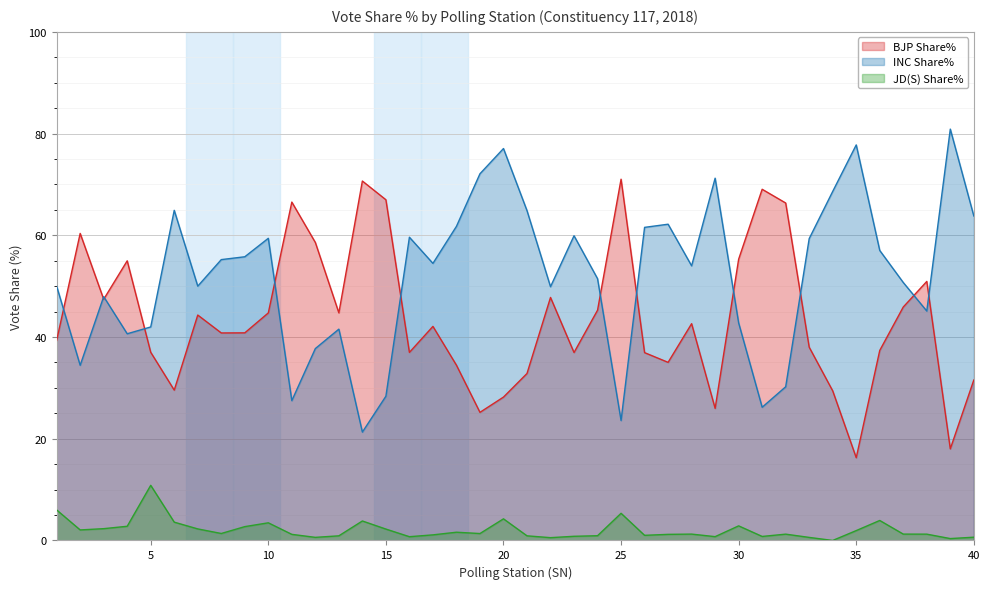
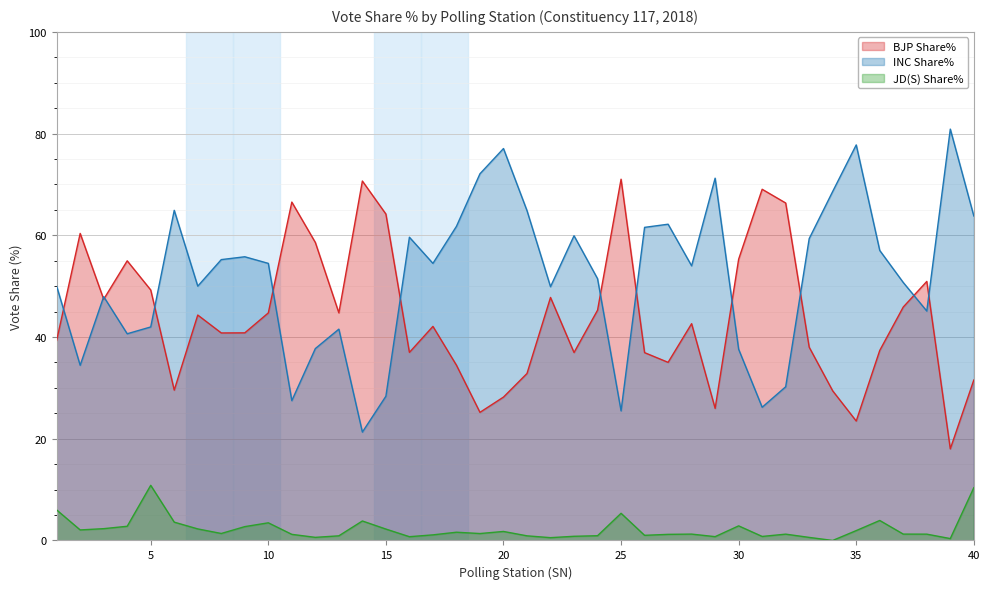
BJP Share%, 5: 37 -> 49
INC Share%, 10: 59 -> 54
BJP Share%, 15: 67 -> 64
JD(S) Share%, 20: 4 -> 2
INC Share%, 25: 24 -> 25
INC Share%, 30: 43 -> 38
BJP Share%, 35: 16 -> 23
JD(S) Share%, 40: 1 -> 10
